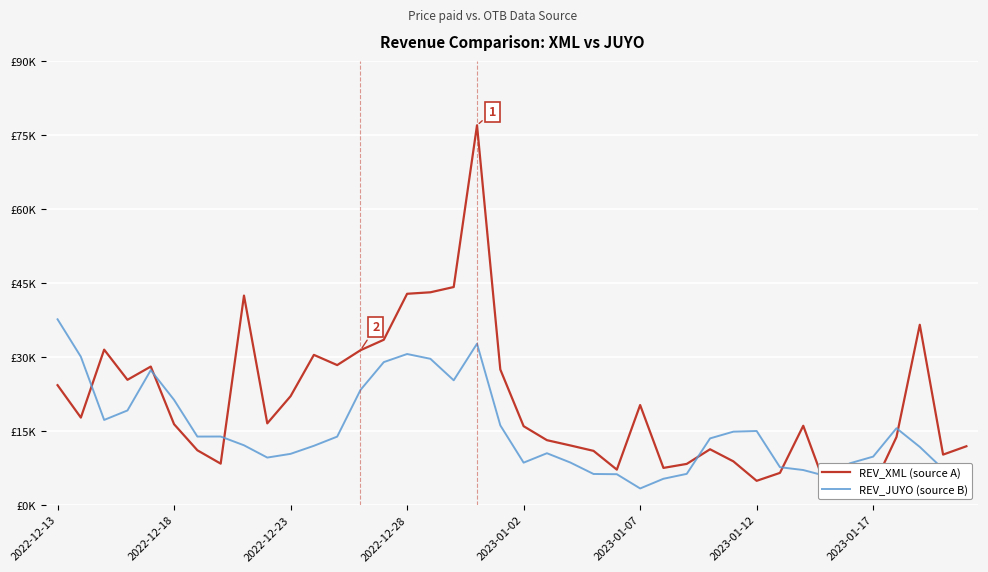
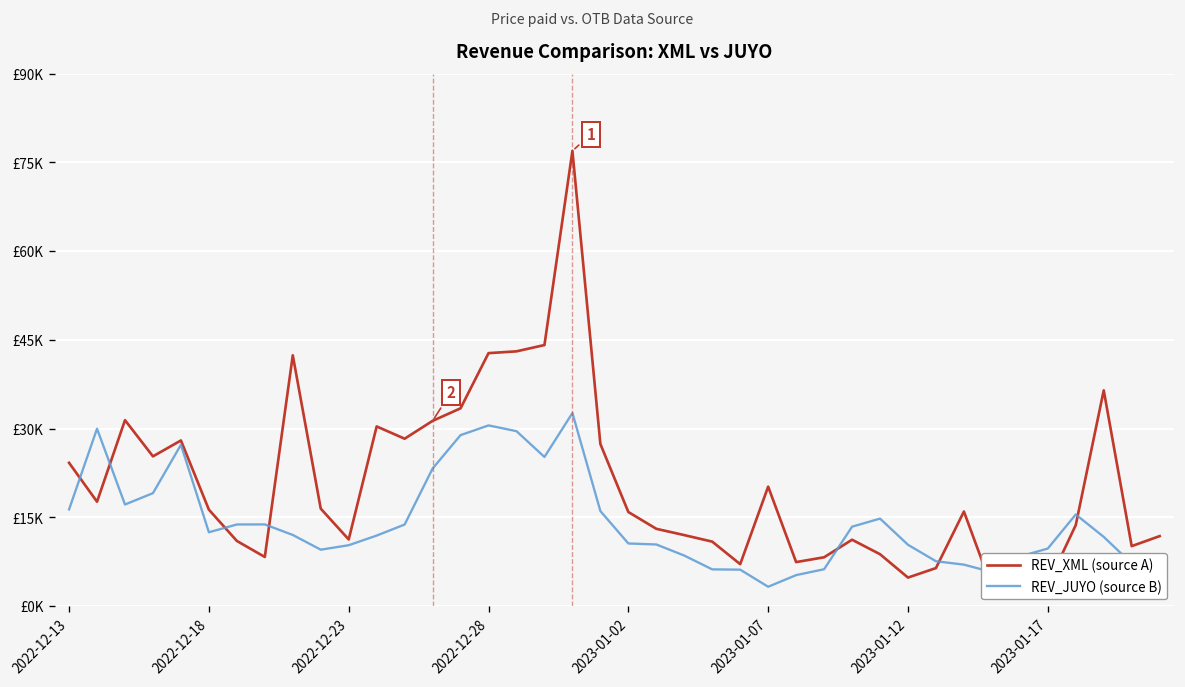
REV_JUYO (source B), 2022-12-13: £38000 -> £16000
REV_JUYO (source B), 2022-12-18: £21000 -> £12000
REV_XML (source A), 2022-12-23: £22000 -> £11000
REV_JUYO (source B), 2023-01-02: £9000 -> £11000
REV_JUYO (source B), 2023-01-12: £15000 -> £10000
